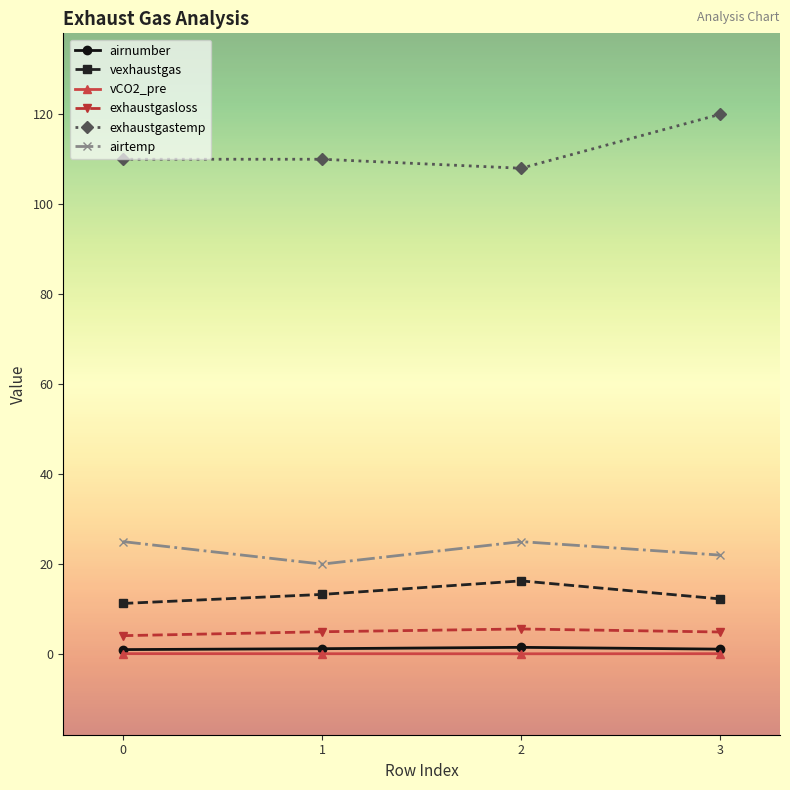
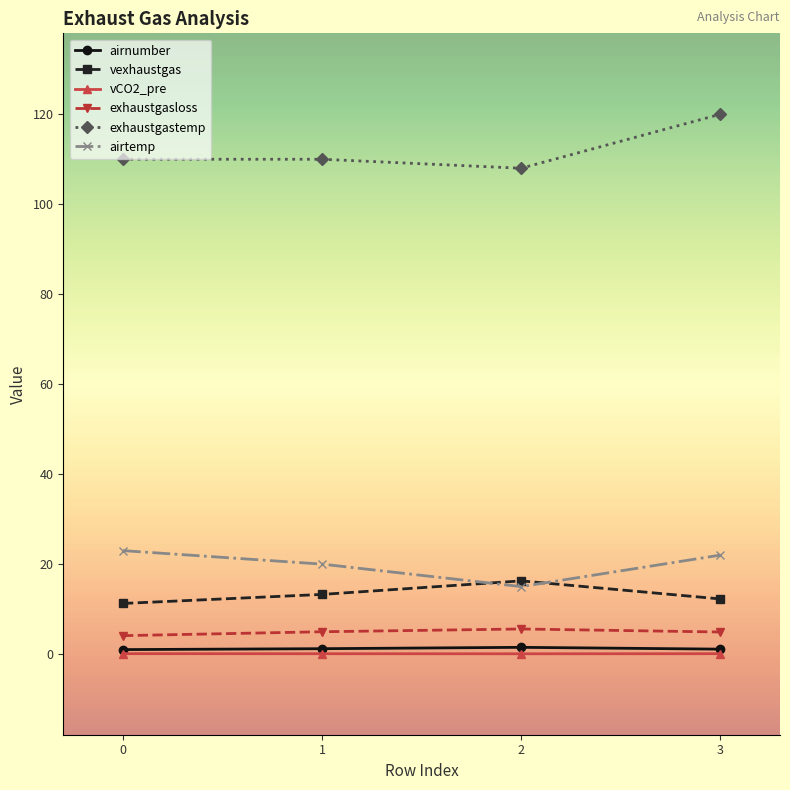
airtemp, 0: 25 -> 23
airtemp, 2: 25 -> 15
